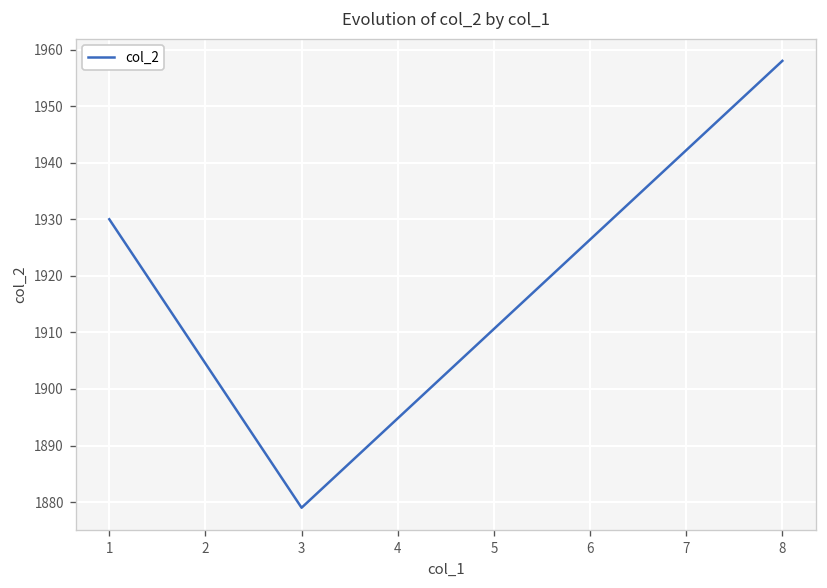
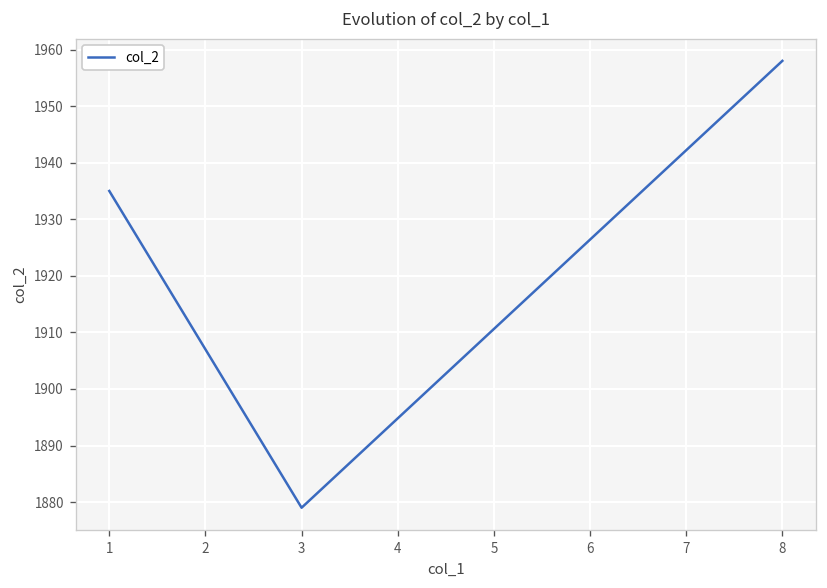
1: 1930 -> 1935
